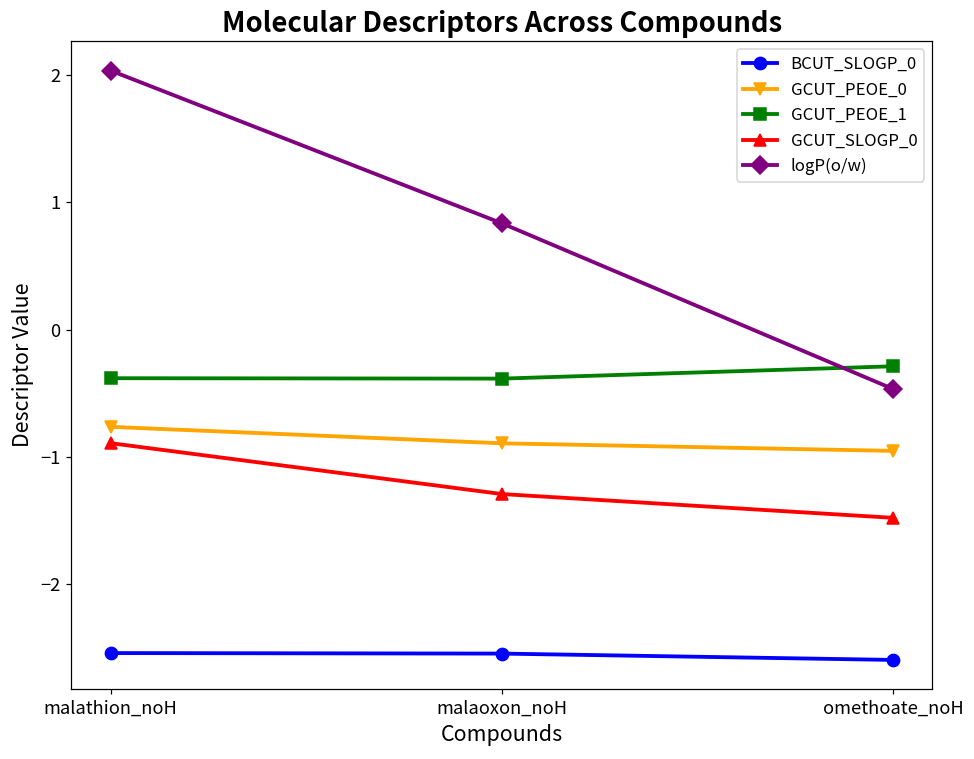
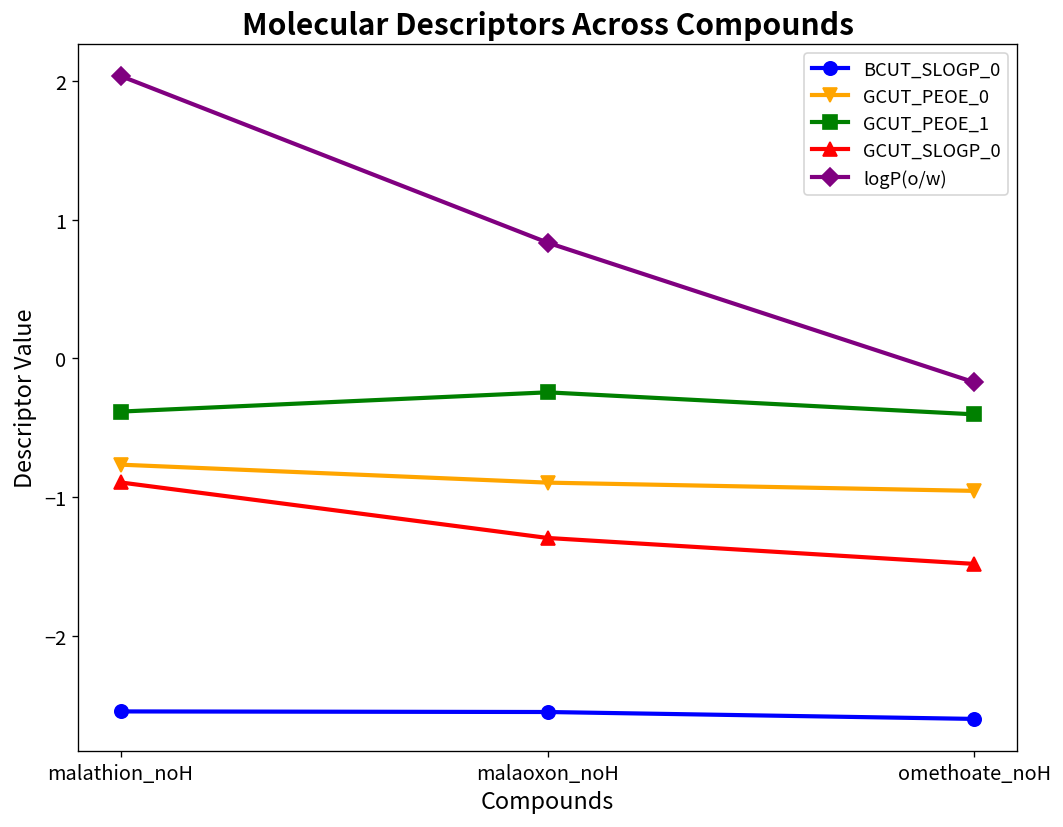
GCUT_PEOE_1, malaoxon_noH: -0.39 -> -0.24
GCUT_PEOE_1, omethoate_noH: -0.29 -> -0.40
logP(o/w), omethoate_noH: -0.47 -> -0.17
